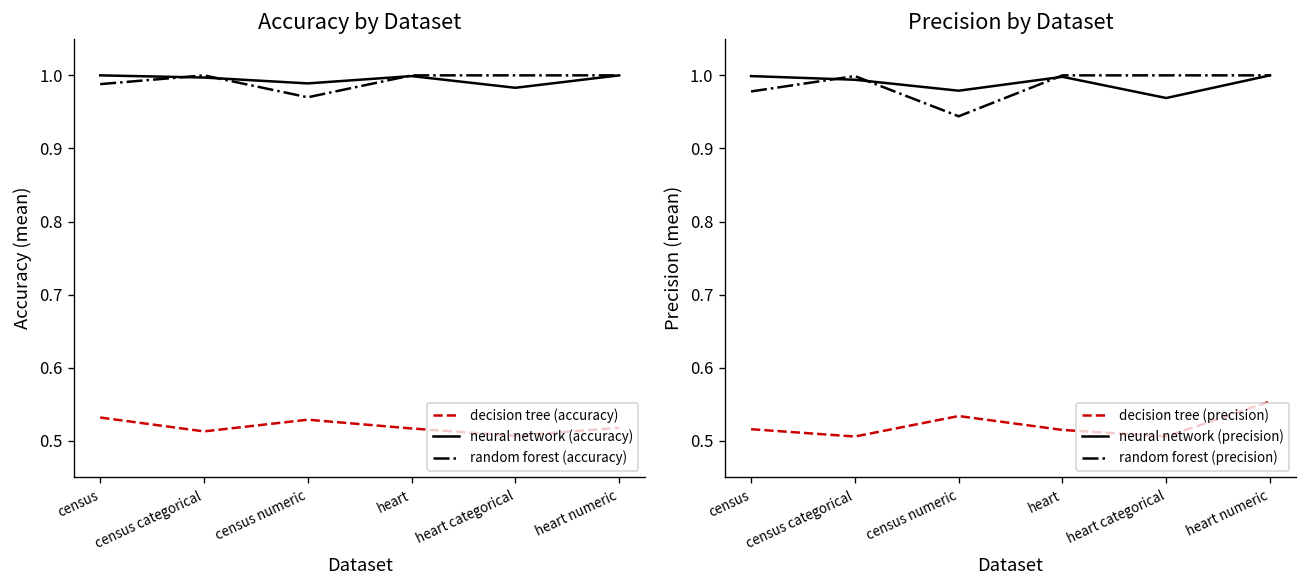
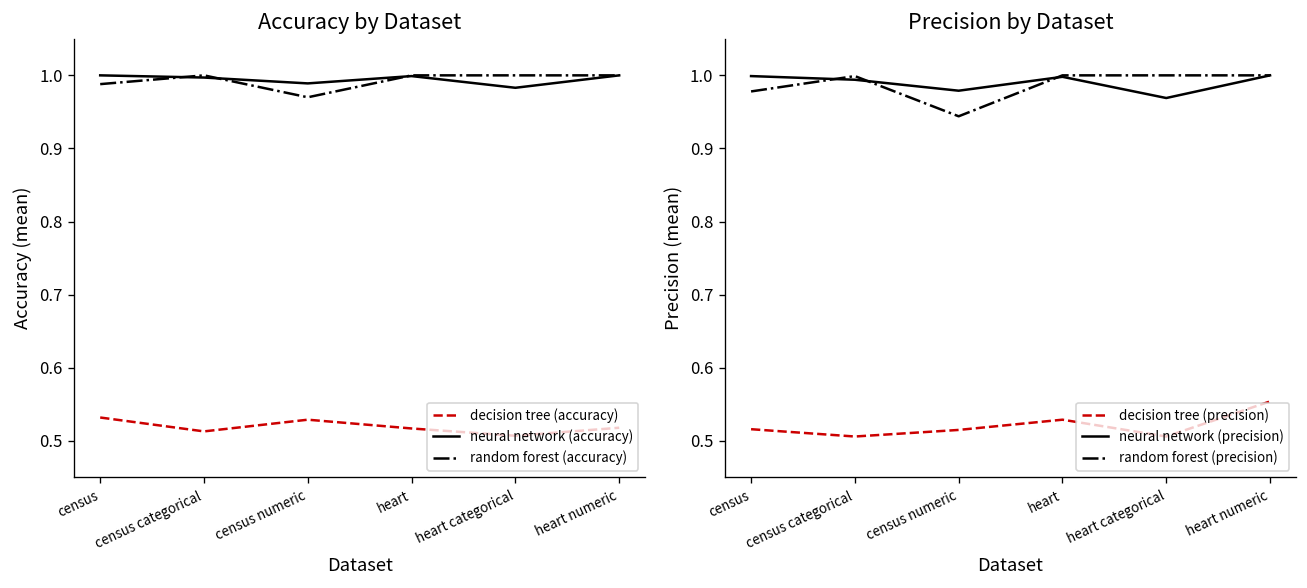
Precision by Dataset, decision tree (precision), census numeric: 0.53 -> 0.52
Precision by Dataset, decision tree (precision), heart: 0.52 -> 0.53
